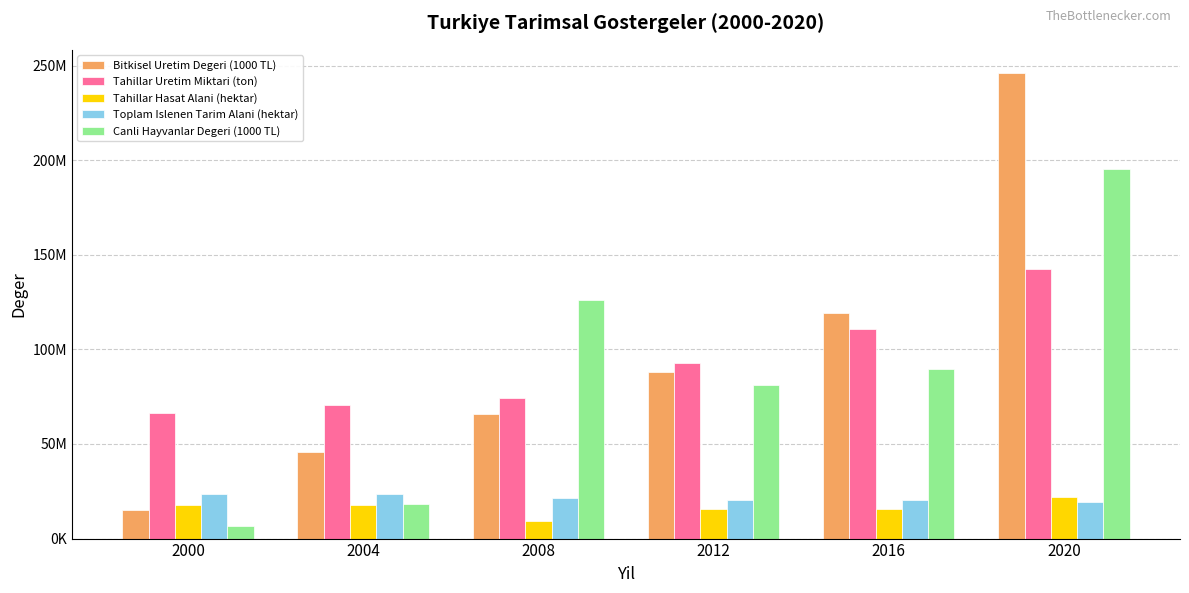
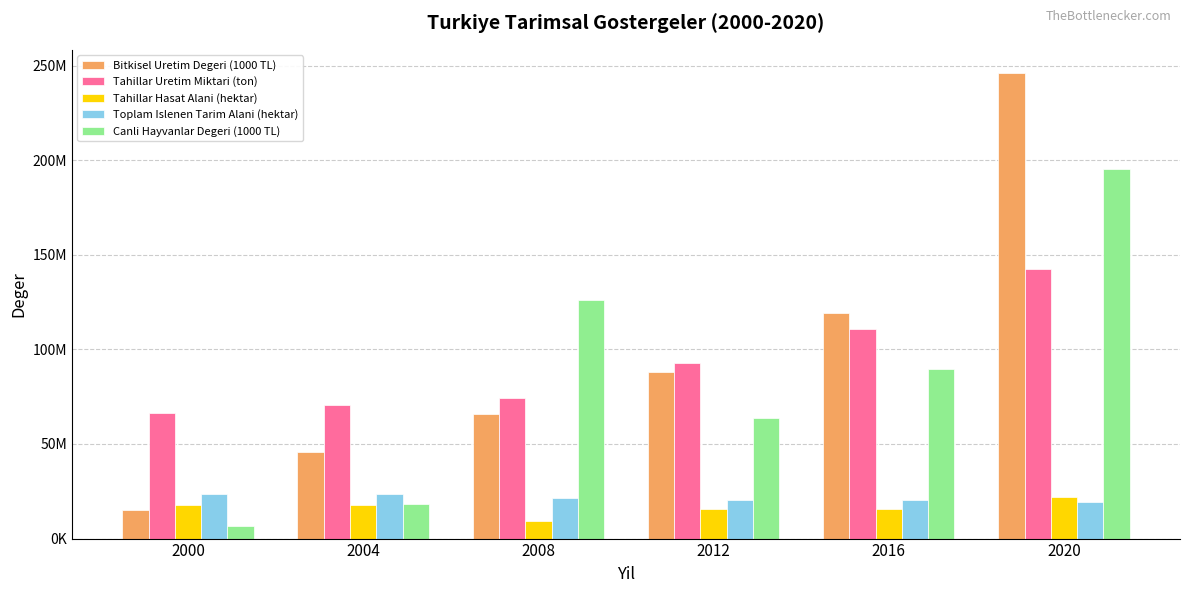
Canli Hayvanlar Degeri (1000 TL), 2012: 81000000 -> 64000000
